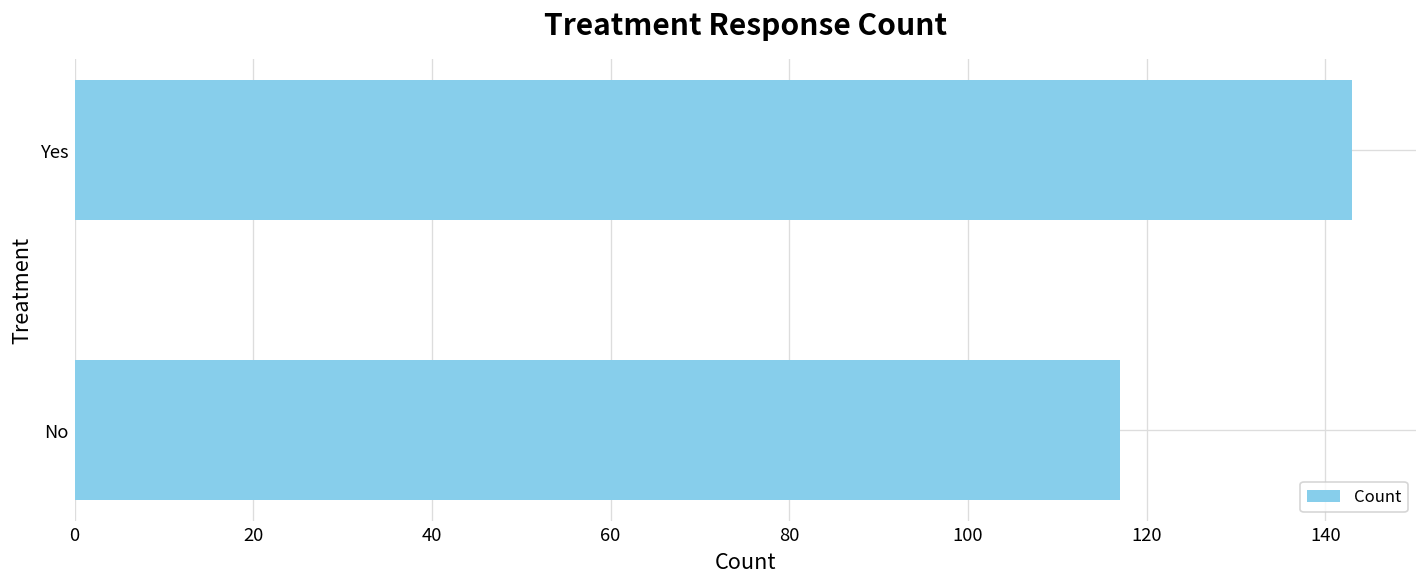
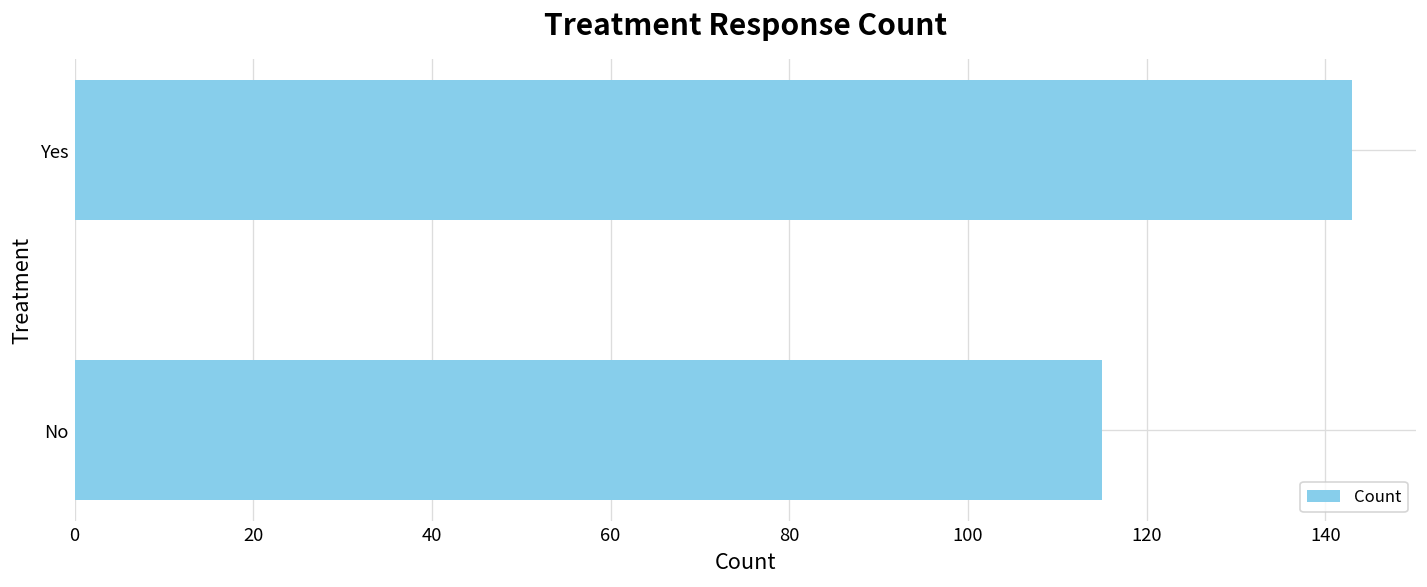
No: 117 -> 115
